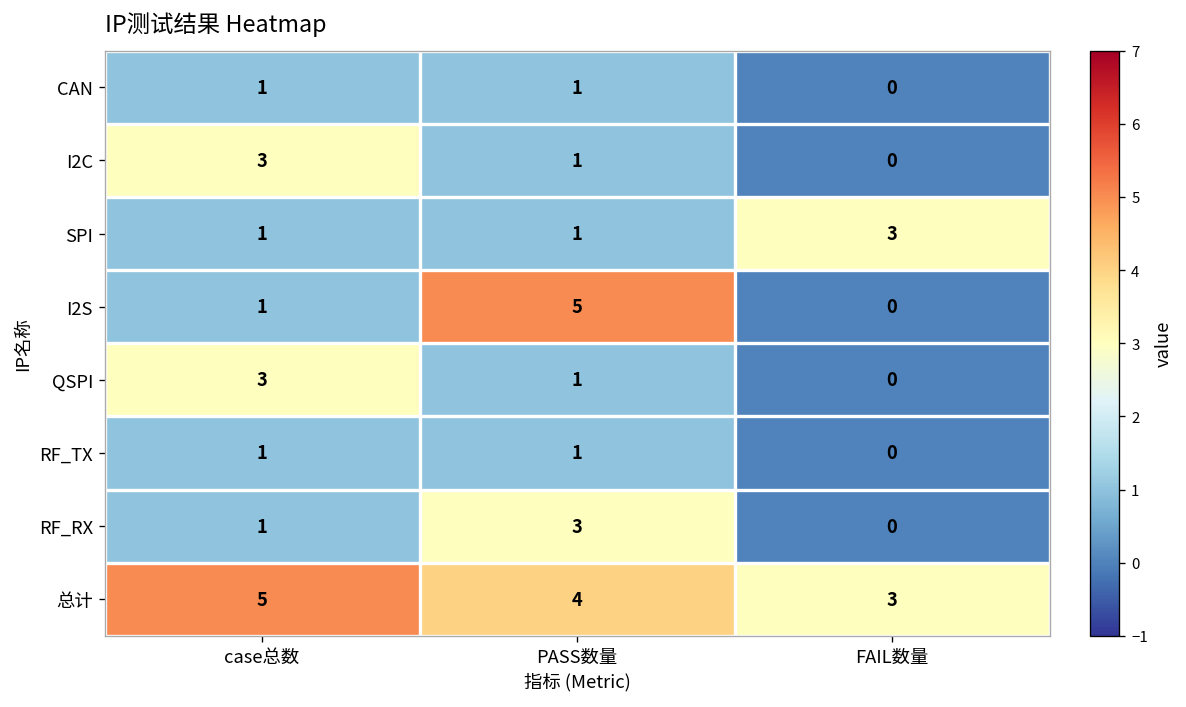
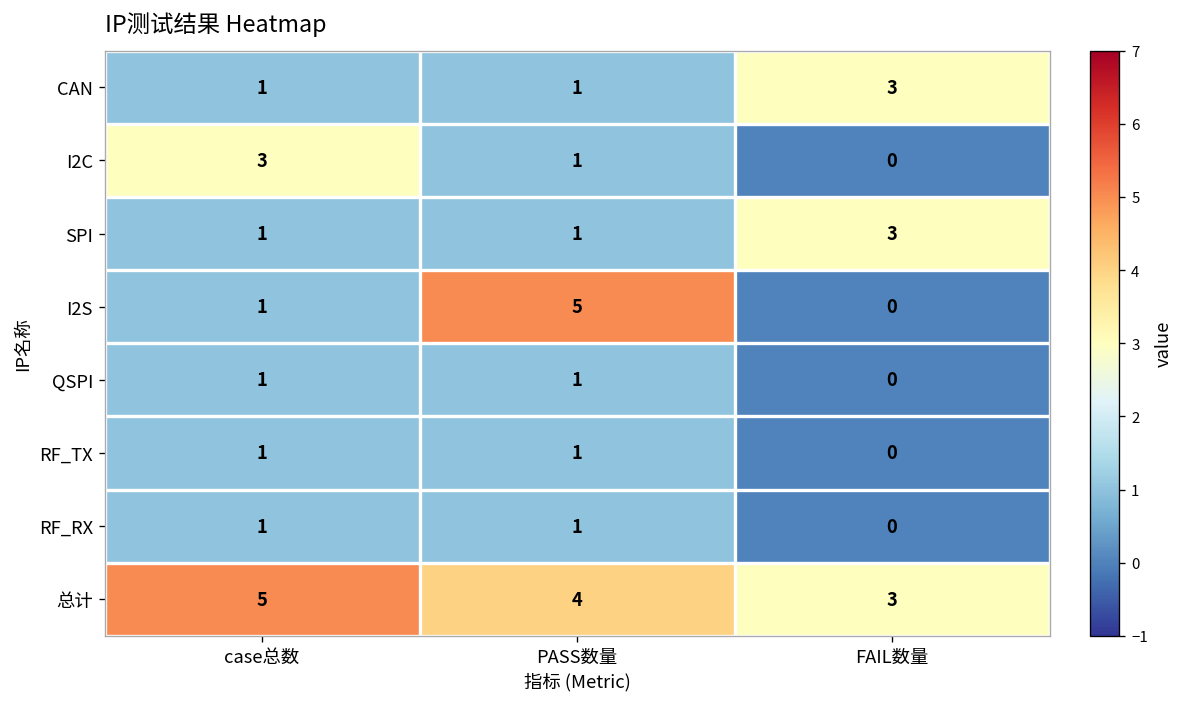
CAN, FAIL数量: 0 -> 3
QSPI, case总数: 3 -> 1
RF_RX, PASS数量: 3 -> 1
